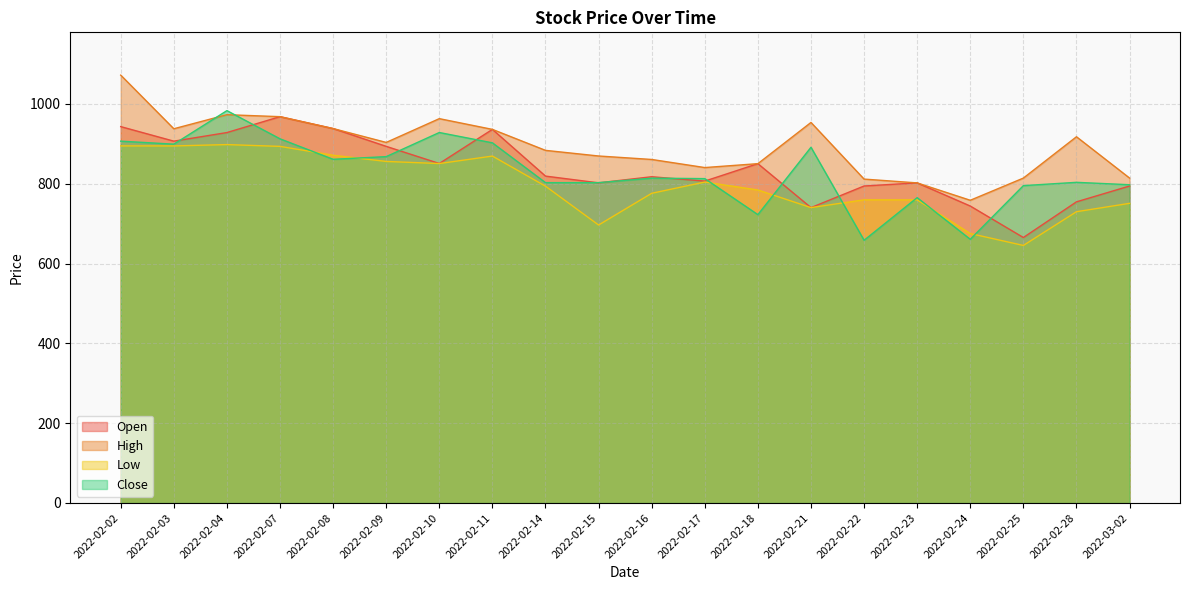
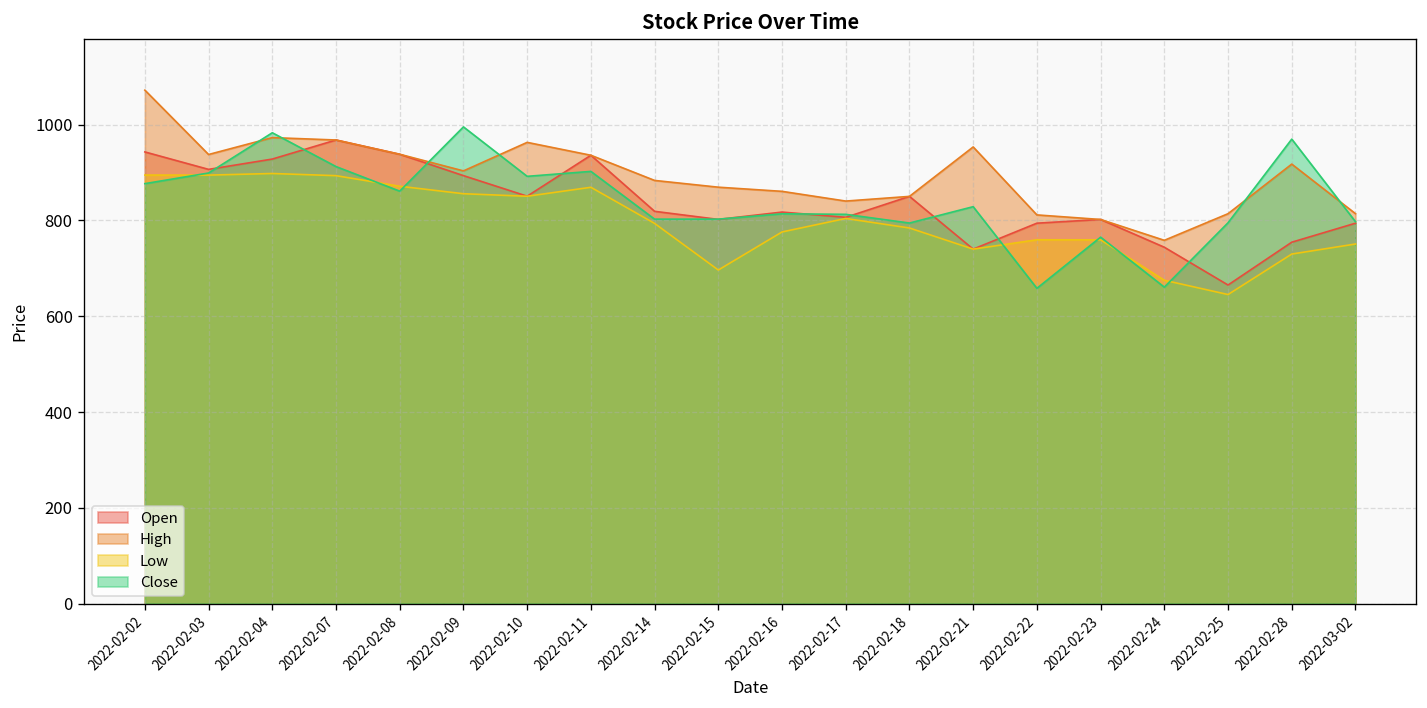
Close, 2022-02-02: 910 -> 880
Close, 2022-02-09: 870 -> 1000
Close, 2022-02-10: 930 -> 890
Close, 2022-02-18: 720 -> 790
Close, 2022-02-21: 890 -> 830
Close, 2022-02-28: 800 -> 970
